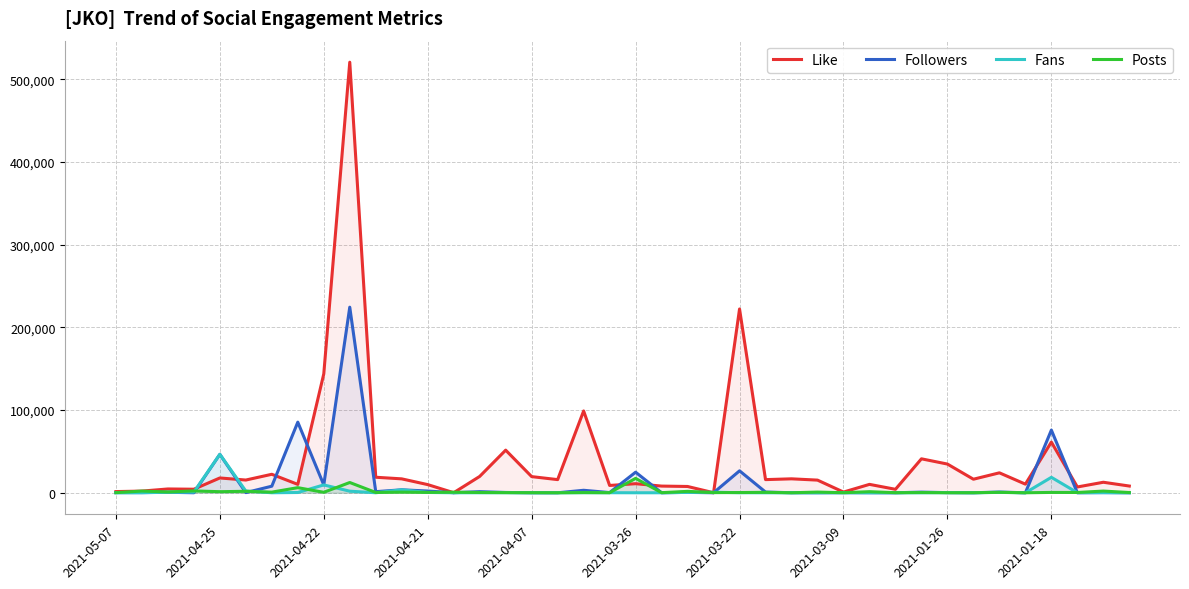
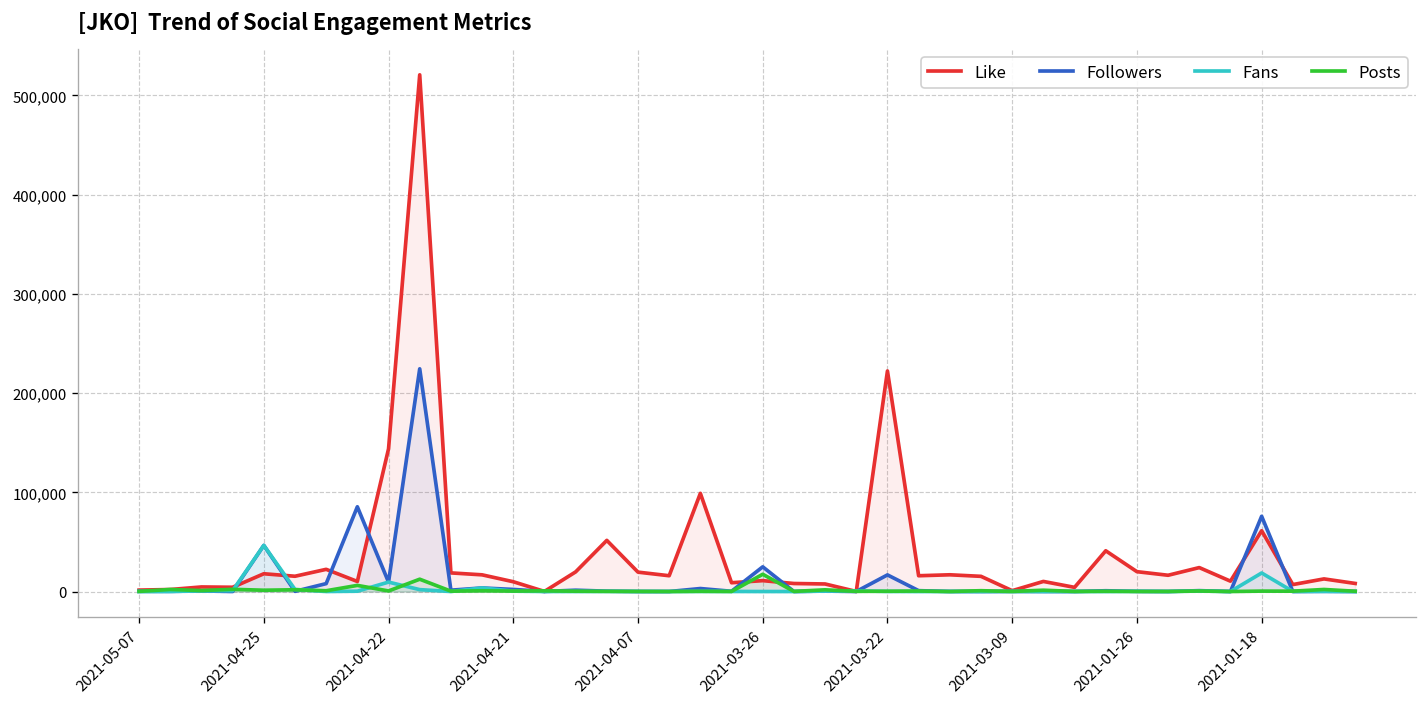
Followers, 2021-03-22: 30,000 -> 20,000
Like, 2021-01-26: 30,000 -> 20,000
